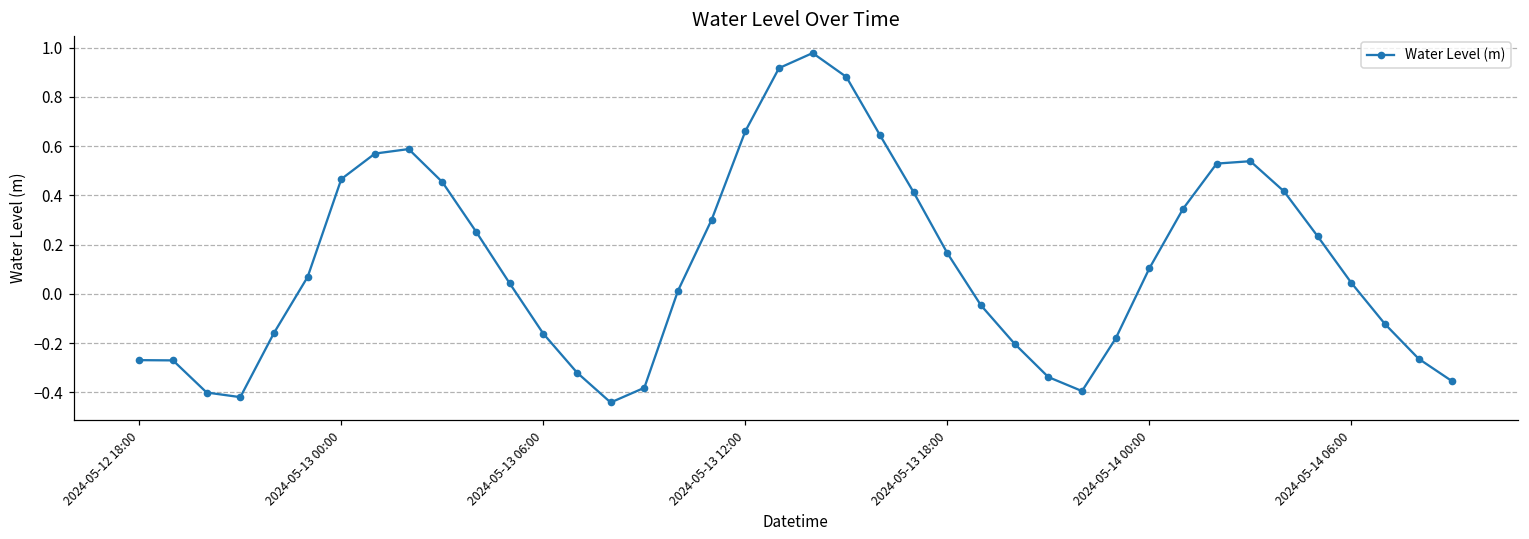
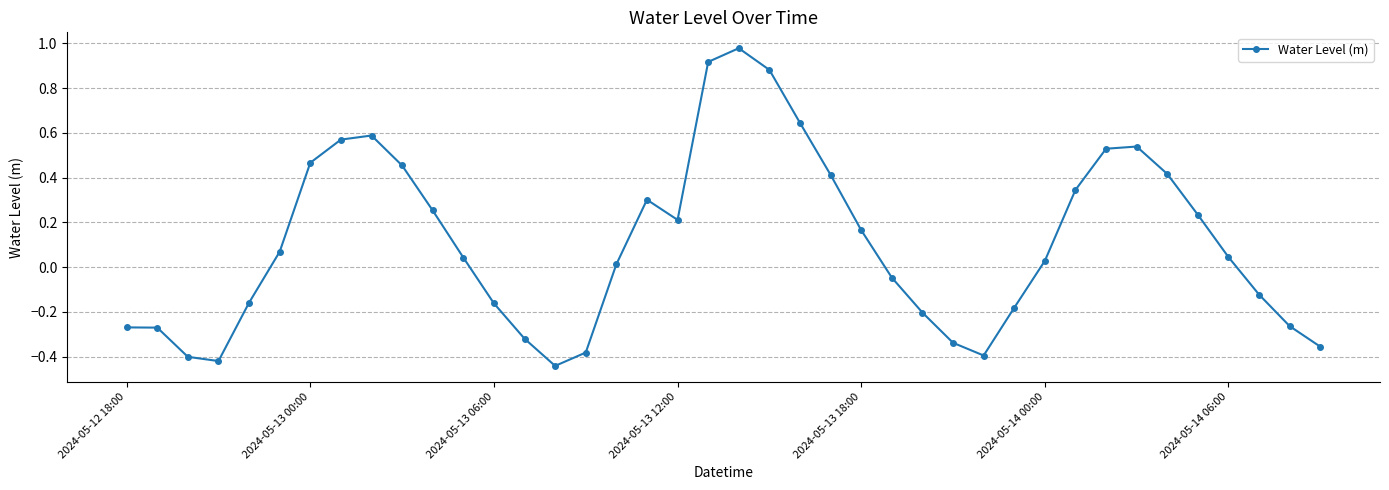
2024-05-13 12:00: 0.66 -> 0.21
2024-05-14 00:00: 0.10 -> 0.03
